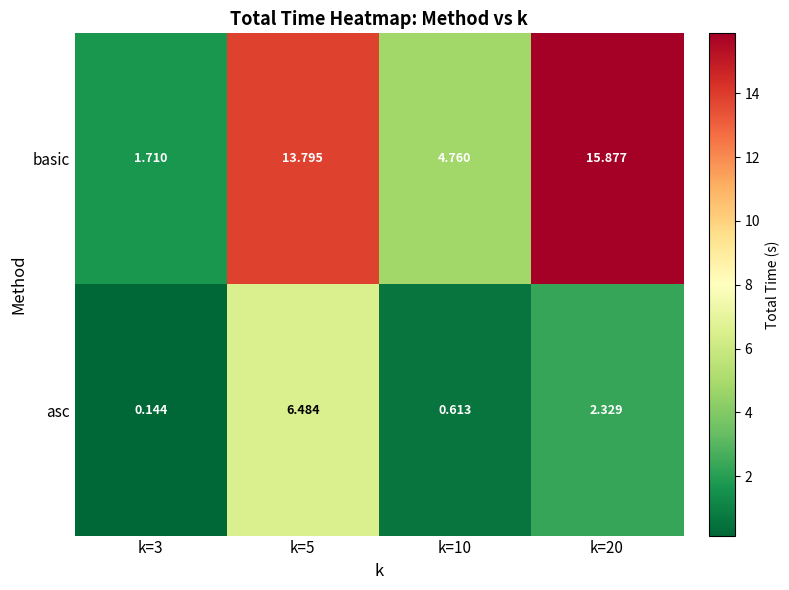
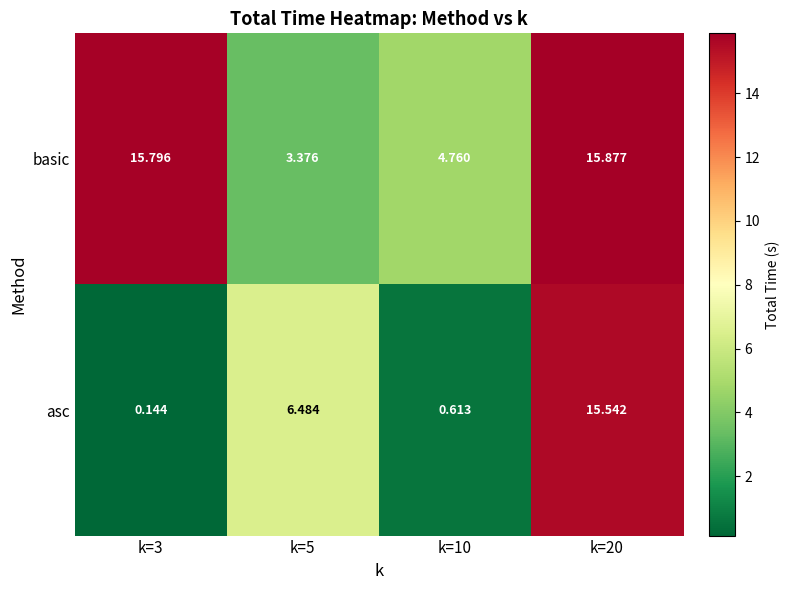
basic, k=3: 1.710 -> 15.796
basic, k=5: 13.795 -> 3.376
asc, k=20: 2.329 -> 15.542
